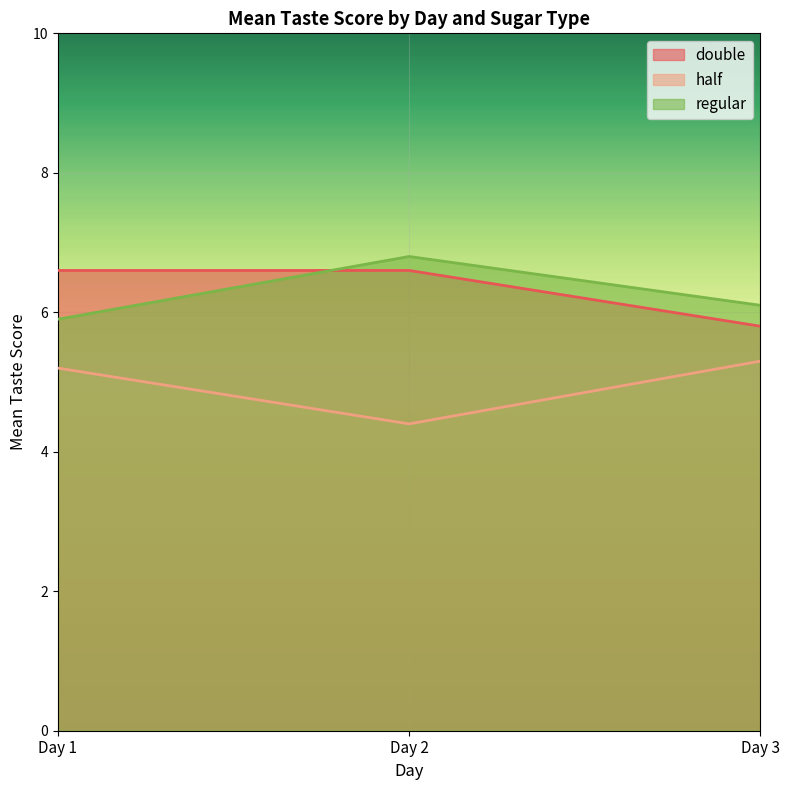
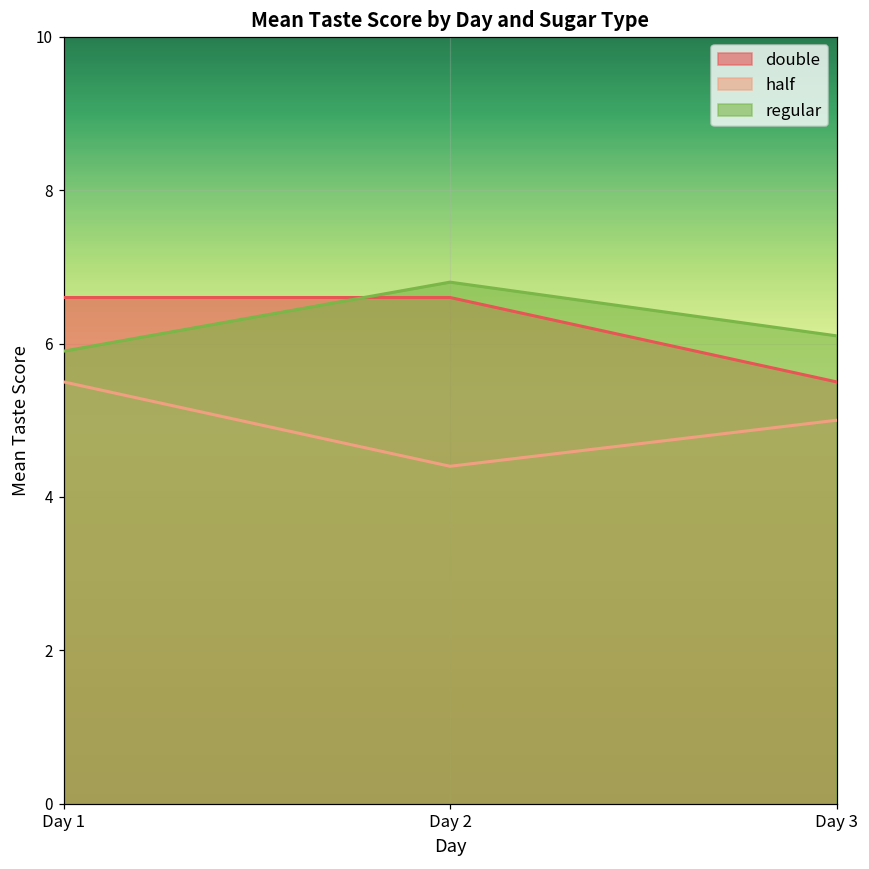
half, Day 1: 5.2 -> 5.5
double, Day 3: 5.8 -> 5.5
half, Day 3: 5.3 -> 5.0
